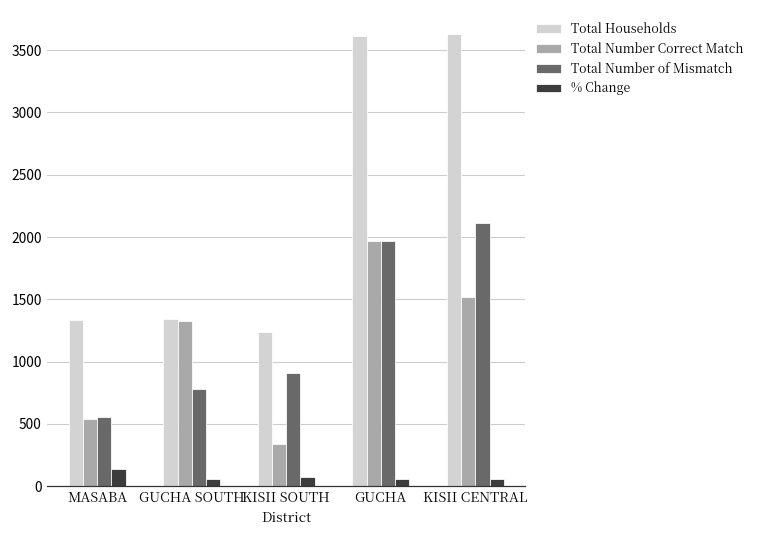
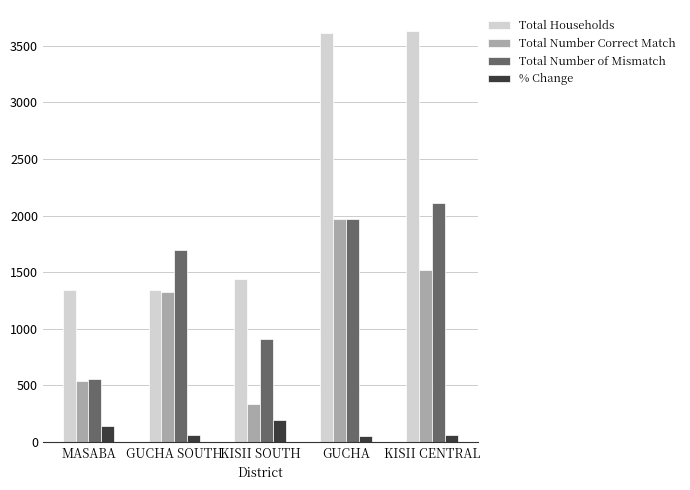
Total Number of Mismatch, GUCHA SOUTH: 780 -> 1700
Total Households, KISII SOUTH: 1240 -> 1440
% Change, KISII SOUTH: 70 -> 200
